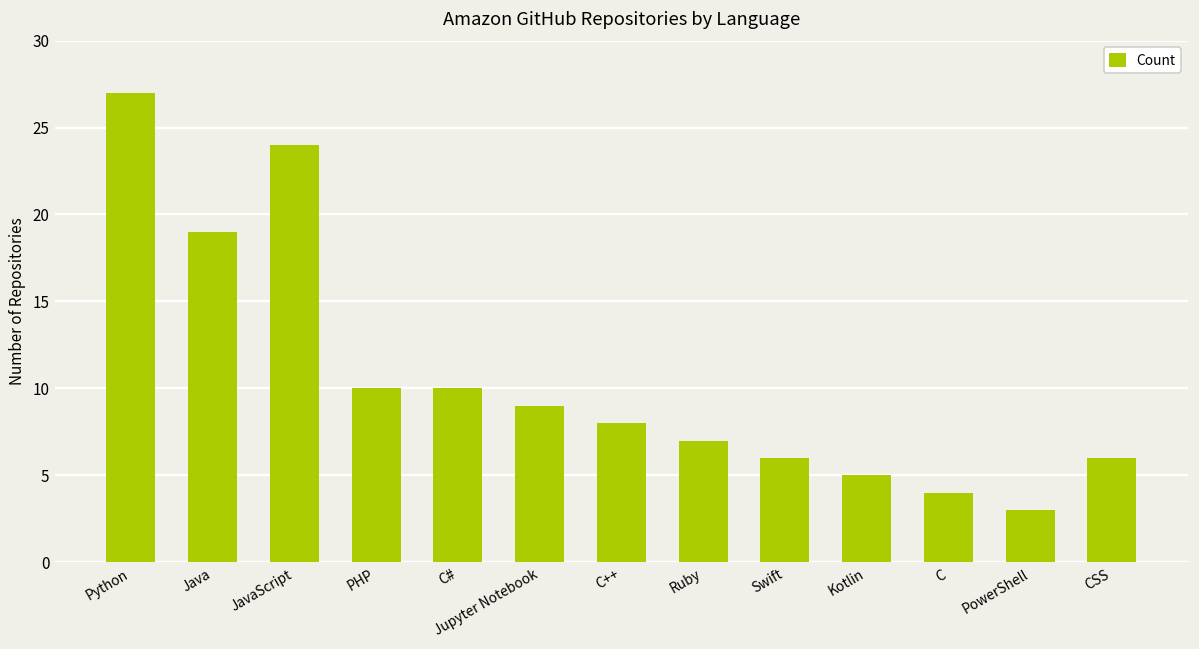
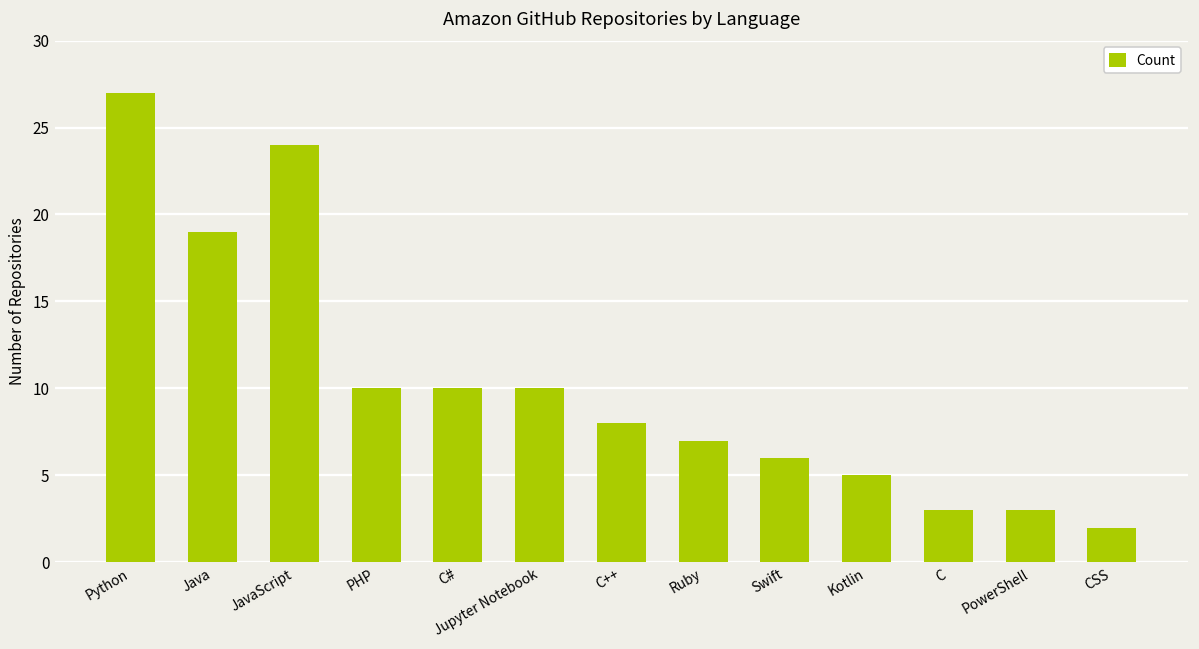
Jupyter Notebook: 9 -> 10
C: 4 -> 3
CSS: 6 -> 2
